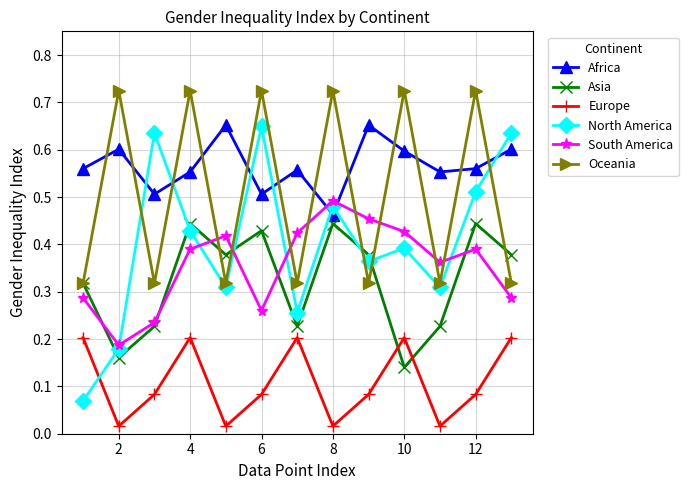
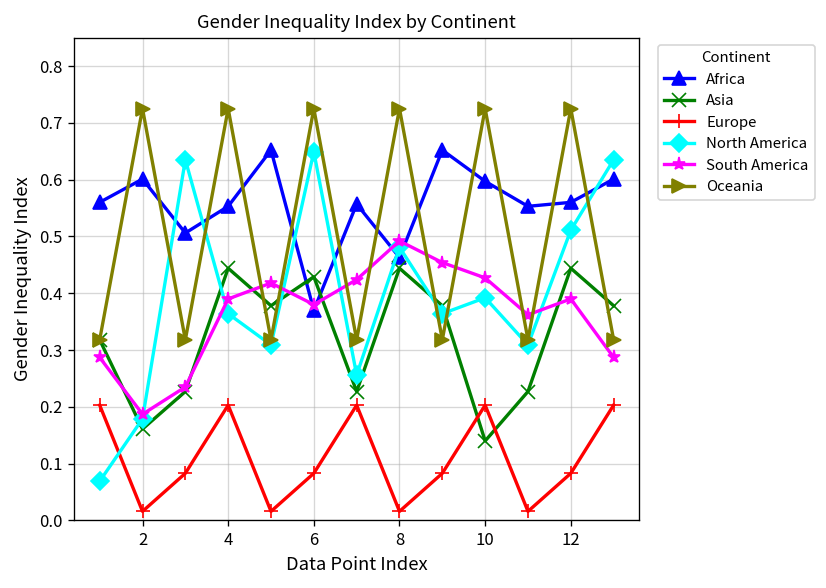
North America, 4: 0.43 -> 0.36
Africa, 6: 0.51 -> 0.37
South America, 6: 0.26 -> 0.38
